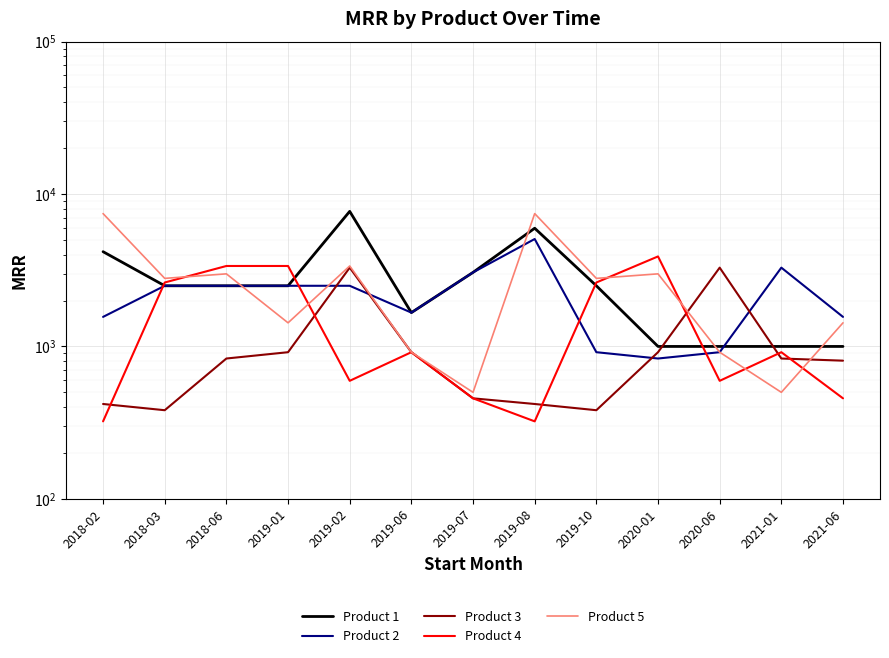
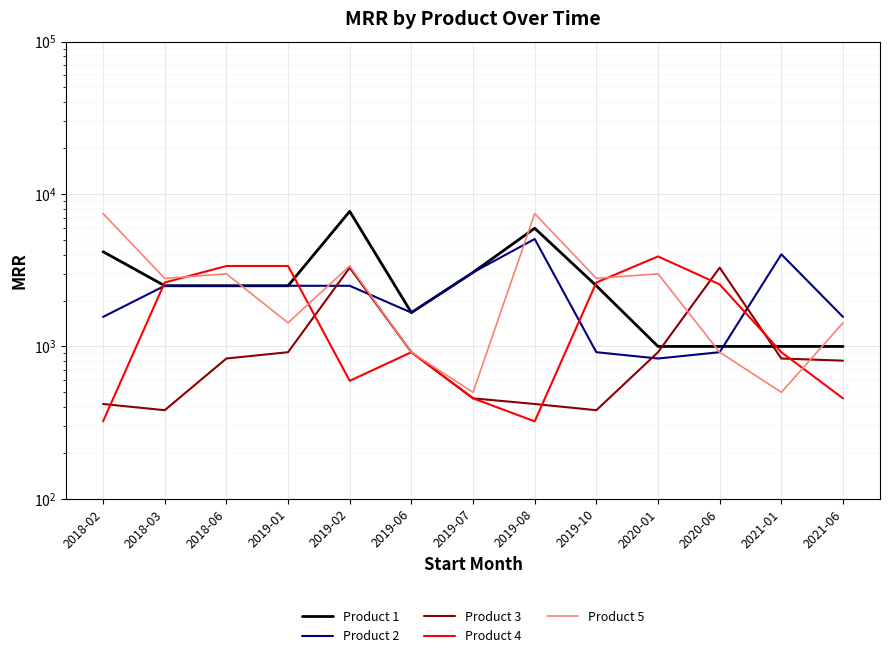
Product 4, 2020-06: 590 -> 2600
Product 2, 2021-01: 3300 -> 4000
